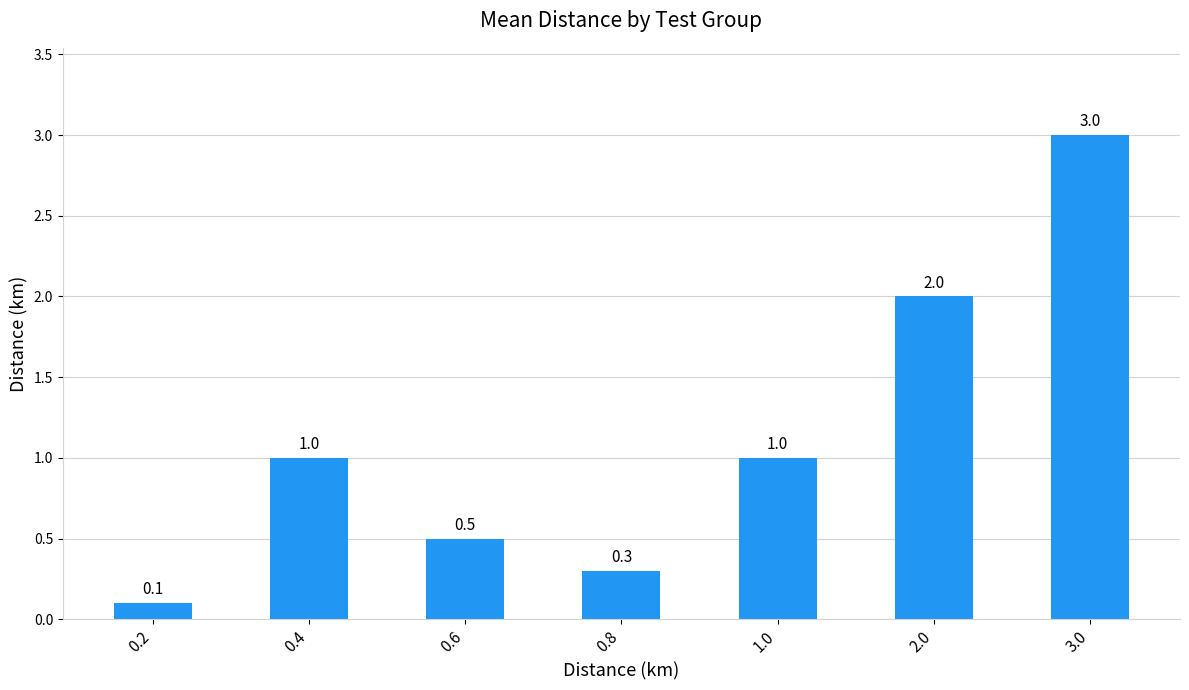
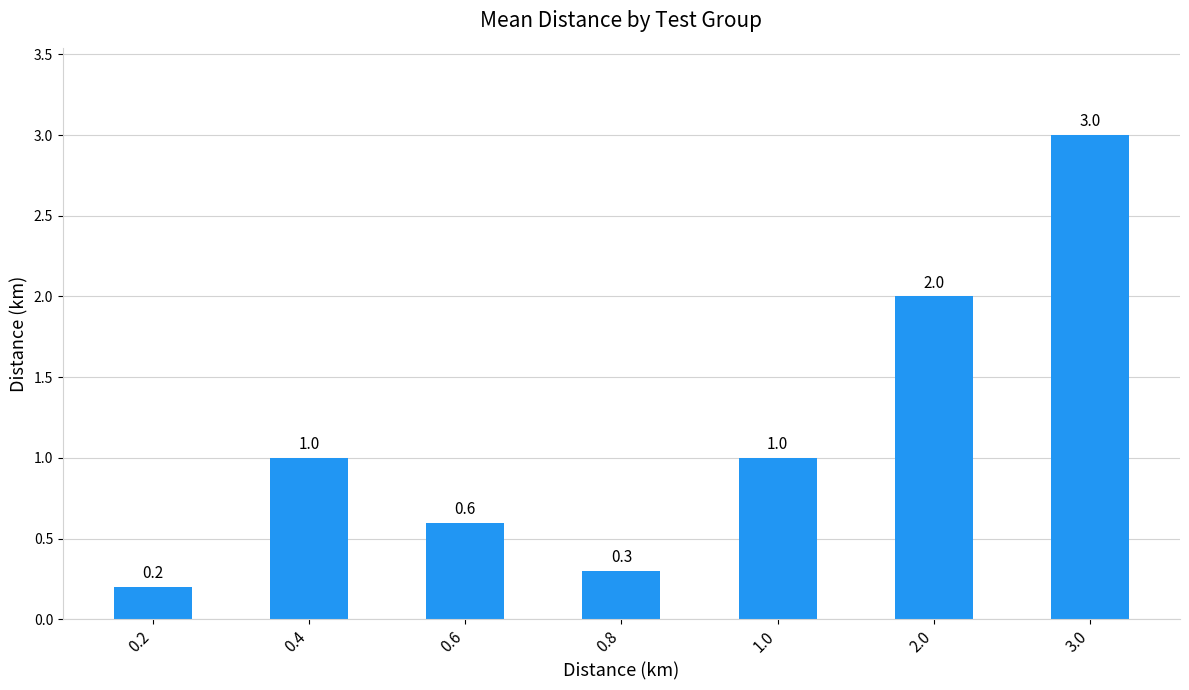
0.2: 0.1 -> 0.2
0.6: 0.5 -> 0.6
